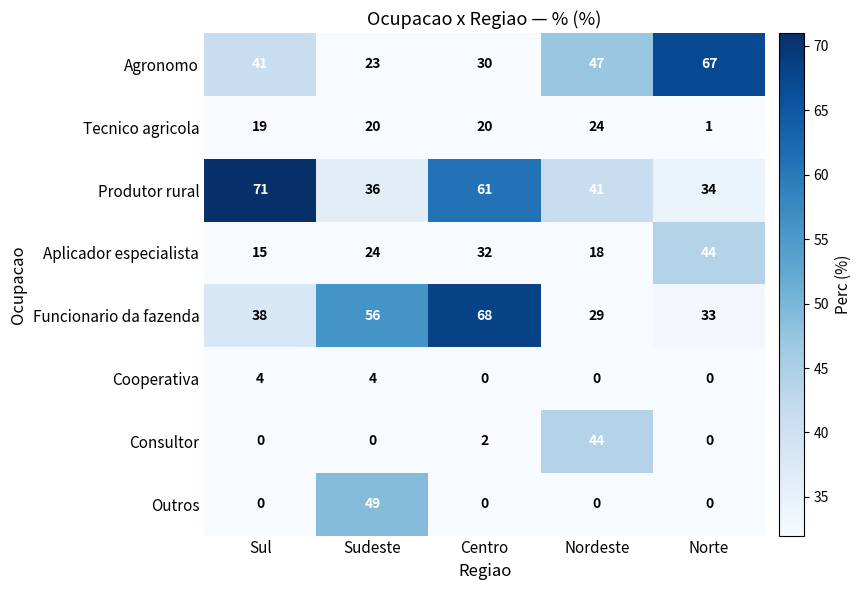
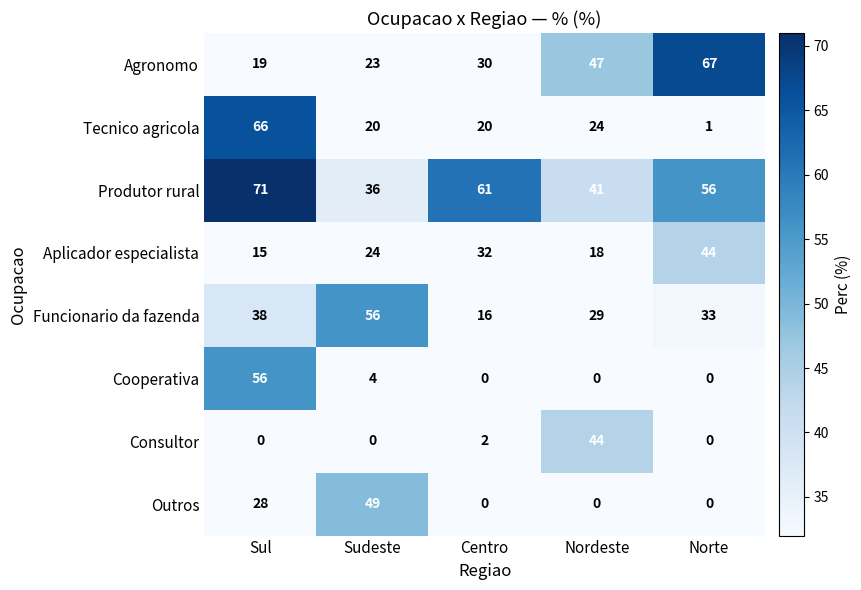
Agronomo, Sul: 41 -> 19
Tecnico agricola, Sul: 19 -> 66
Produtor rural, Norte: 34 -> 56
Funcionario da fazenda, Centro: 68 -> 16
Cooperativa, Sul: 4 -> 56
Outros, Sul: 0 -> 28
